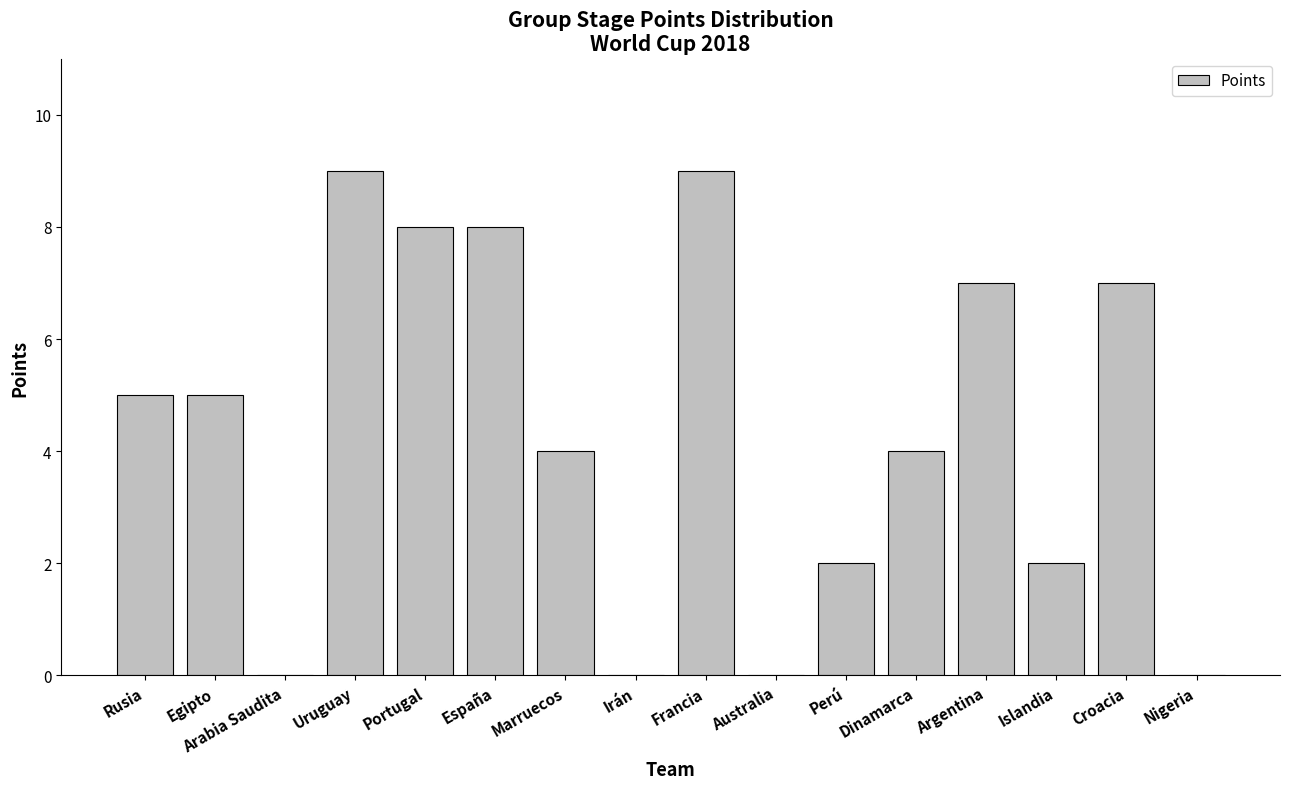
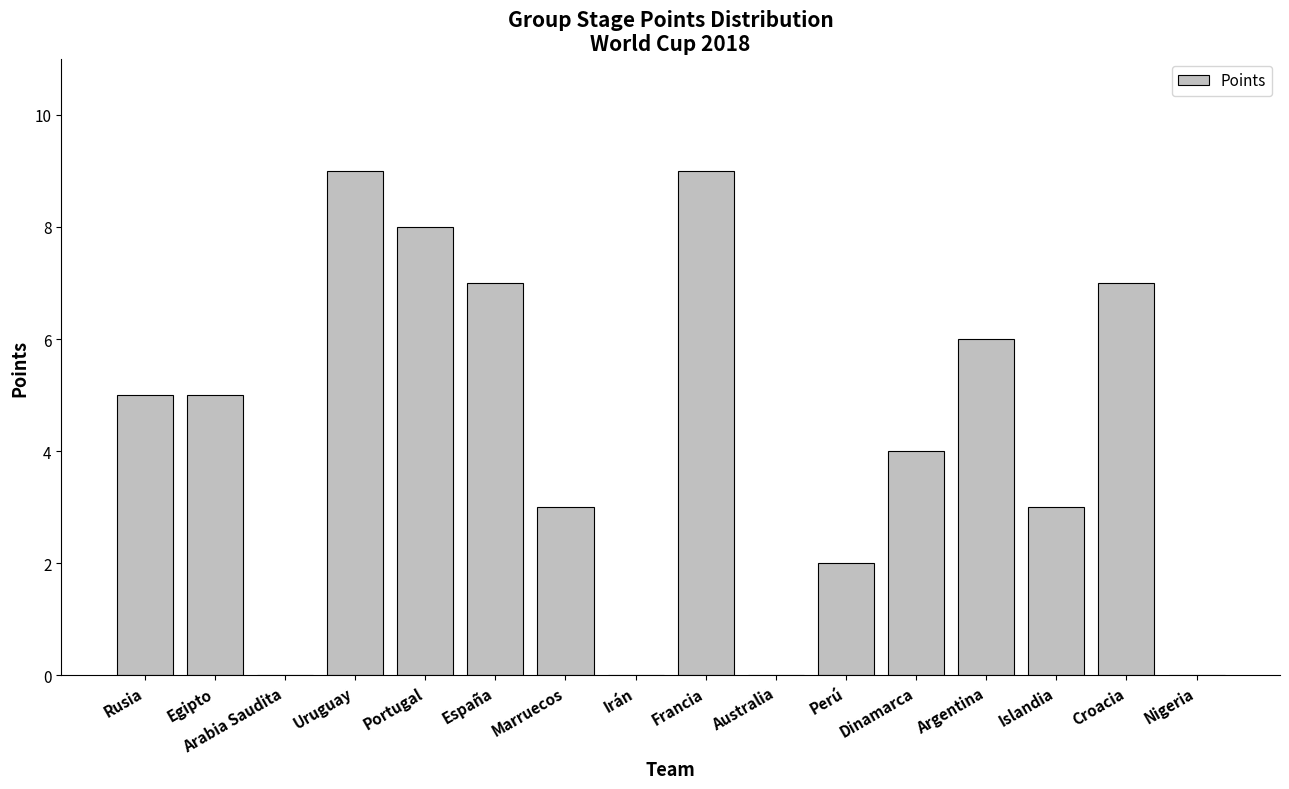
España: 8 -> 7
Marruecos: 4 -> 3
Argentina: 7 -> 6
Islandia: 2 -> 3
